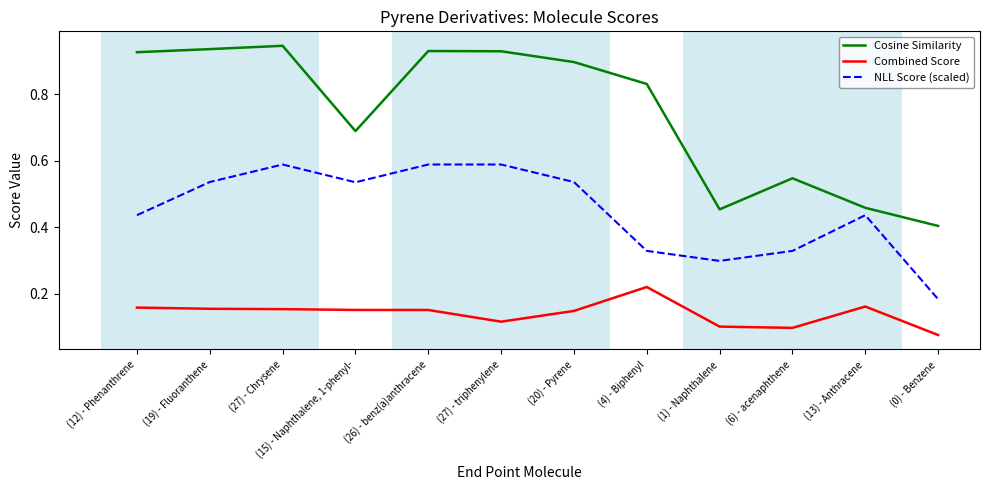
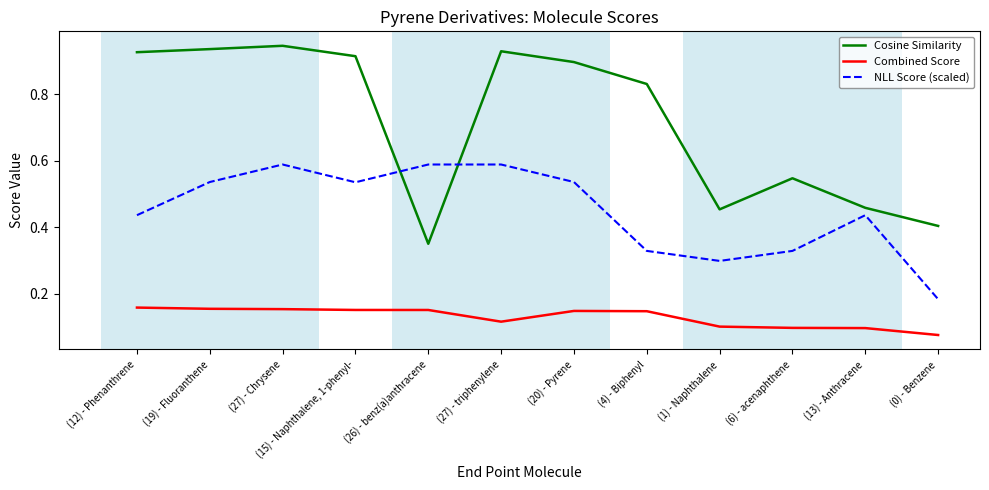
Cosine Similarity, (15) - Naphthalene, 1-phenyl-: 0.69 -> 0.91
Cosine Similarity, (26) - benz(a)anthracene: 0.93 -> 0.35
Combined Score, (4) - Biphenyl: 0.22 -> 0.15
Combined Score, (13) - Anthracene: 0.16 -> 0.10
